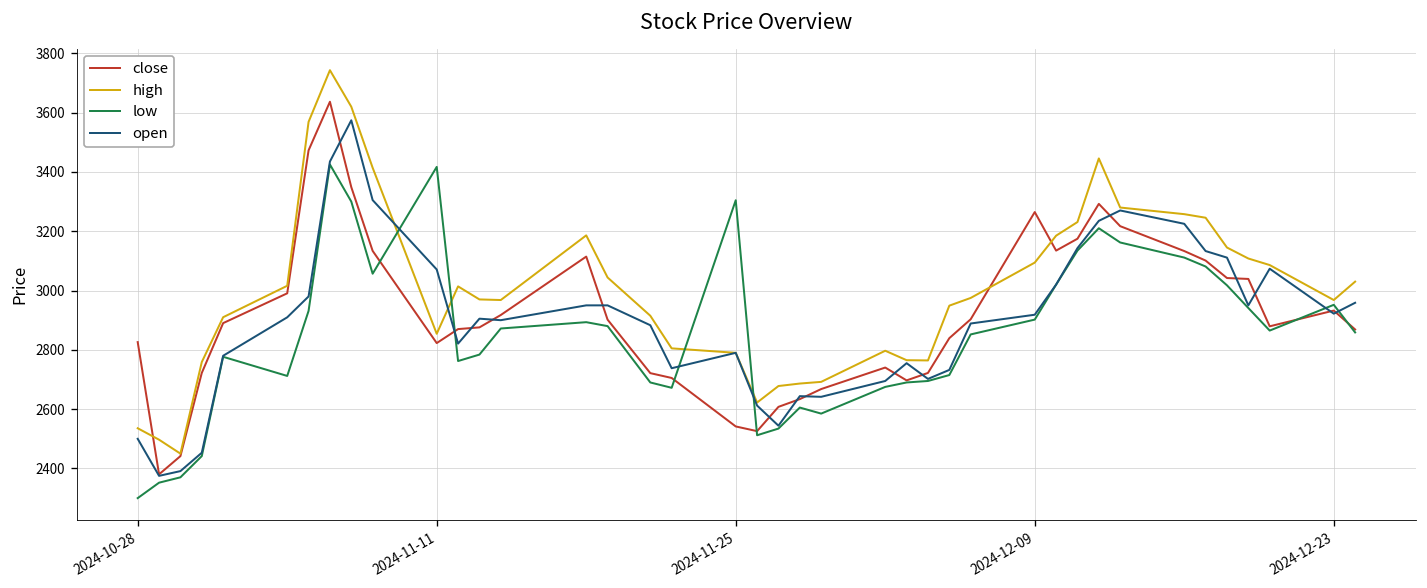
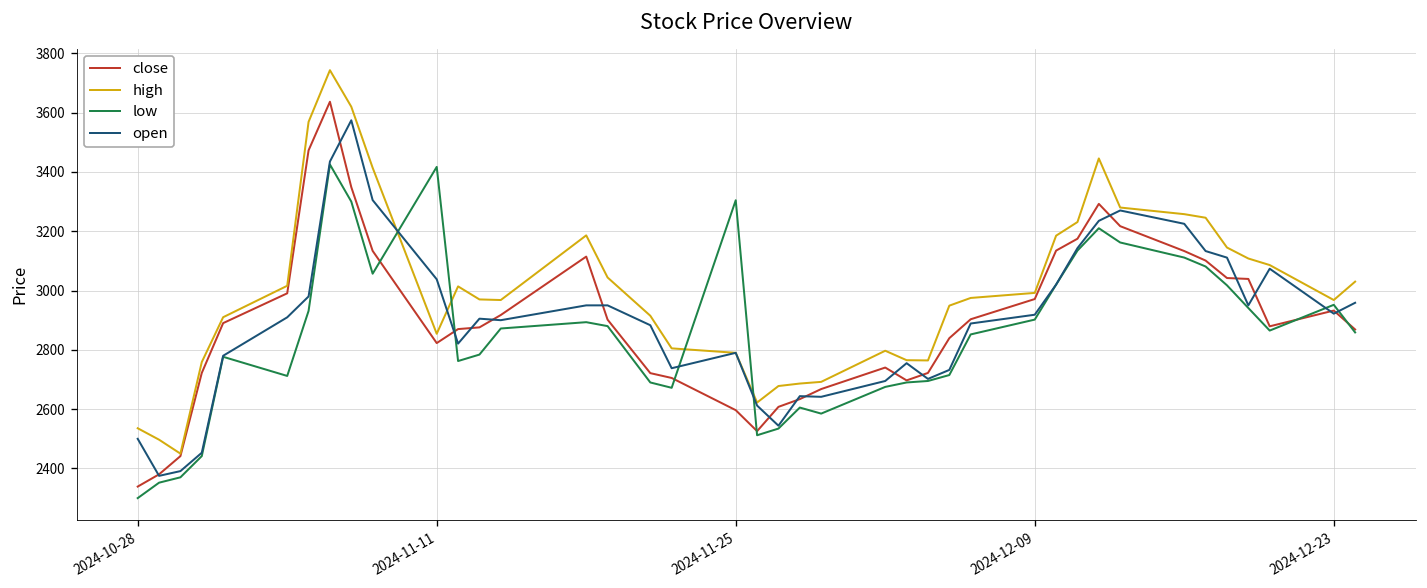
close, 2024-10-28: 2830 -> 2340
open, 2024-11-11: 3070 -> 3040
close, 2024-11-25: 2540 -> 2600
close, 2024-12-09: 3260 -> 2970
high, 2024-12-09: 3090 -> 2990
